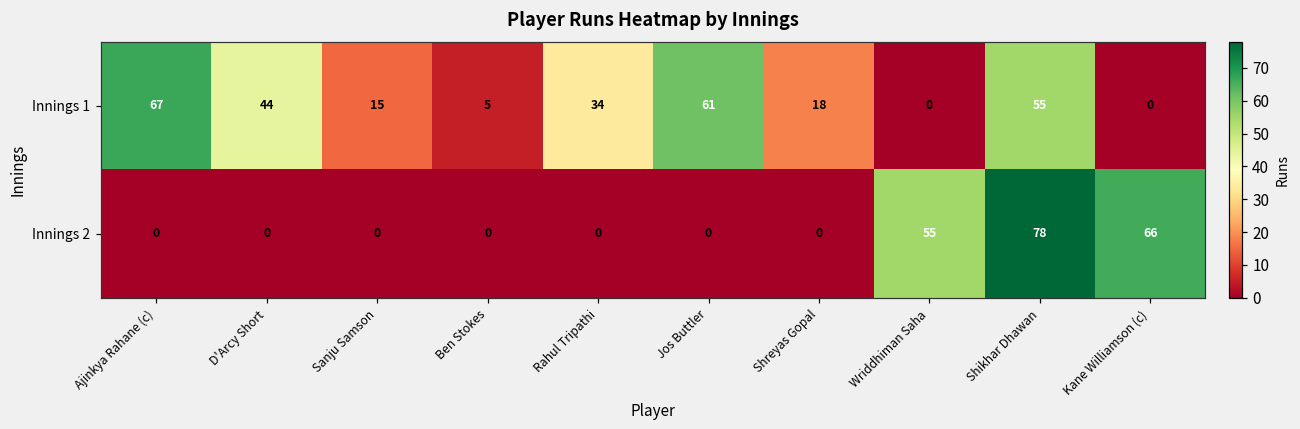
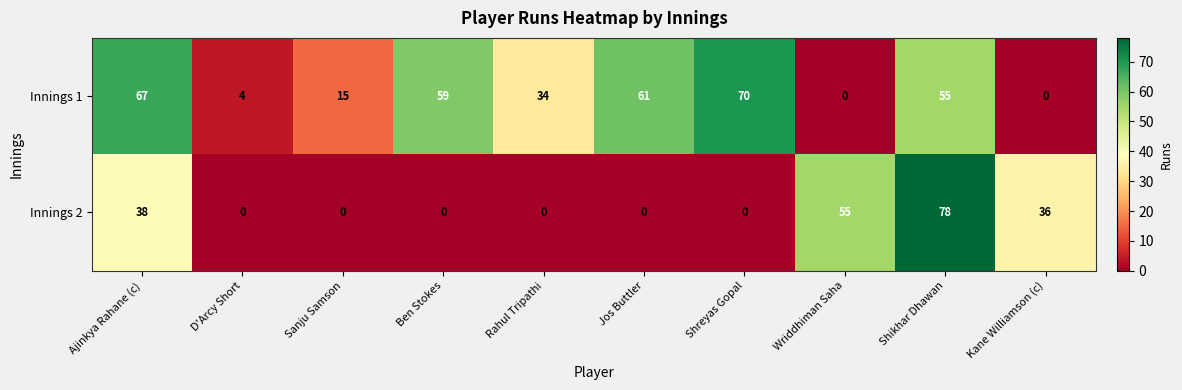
Innings 1, D'Arcy Short: 44 -> 4
Innings 1, Ben Stokes: 5 -> 59
Innings 1, Shreyas Gopal: 18 -> 70
Innings 2, Ajinkya Rahane (c): 0 -> 38
Innings 2, Kane Williamson (c): 66 -> 36
